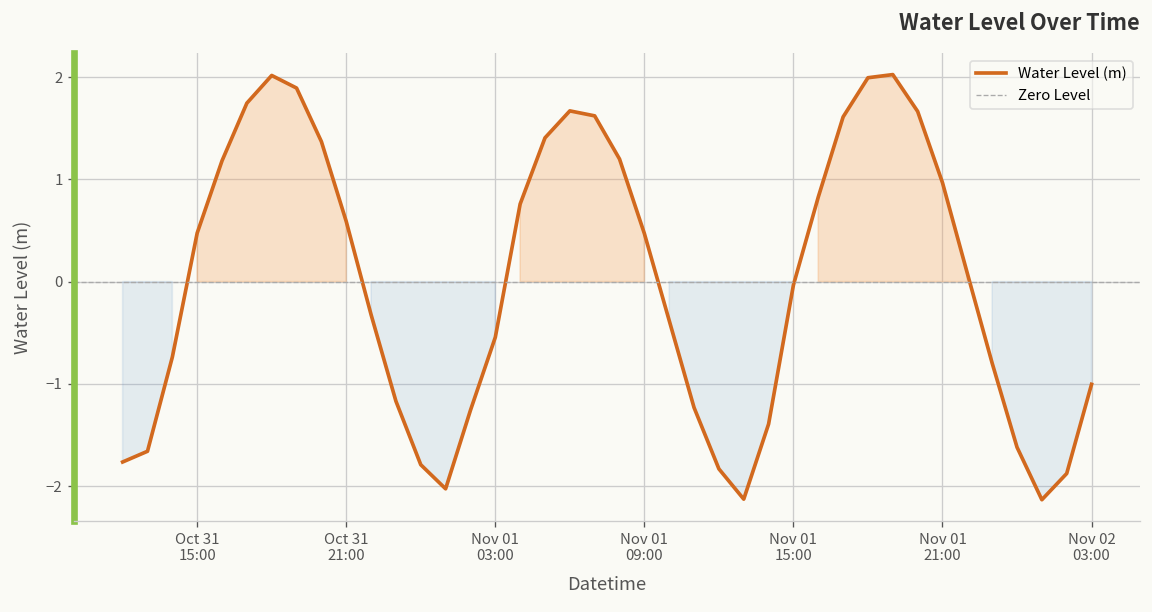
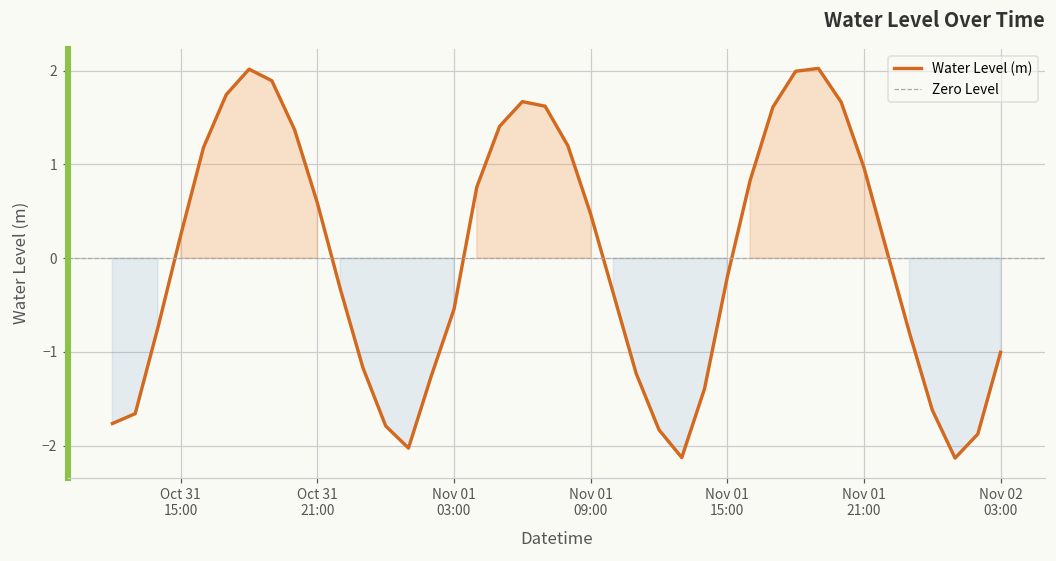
Oct 31 15:00: 0.5 -> 0.2
Nov 01 15:00: 0.0 -> -0.2
